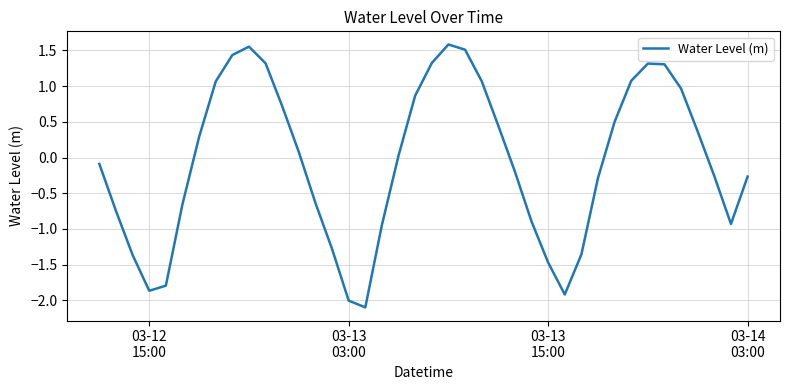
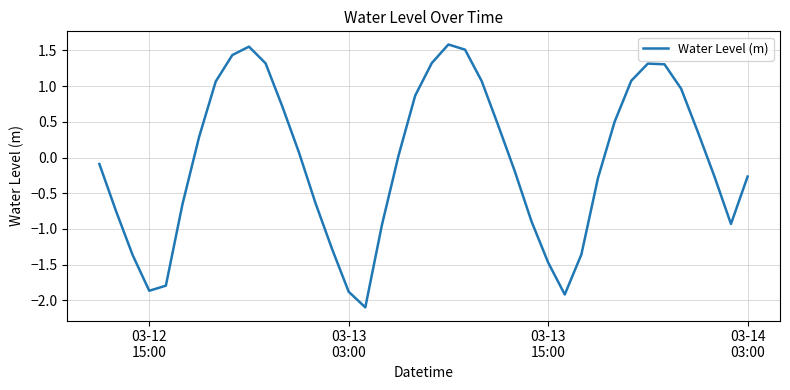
03-13 03:00: -2.0 -> -1.9
